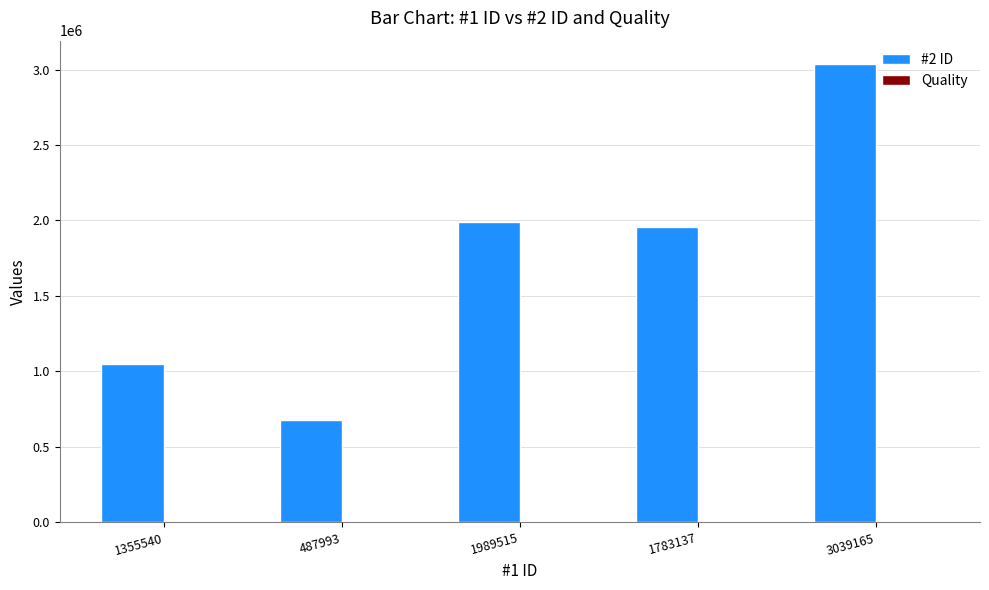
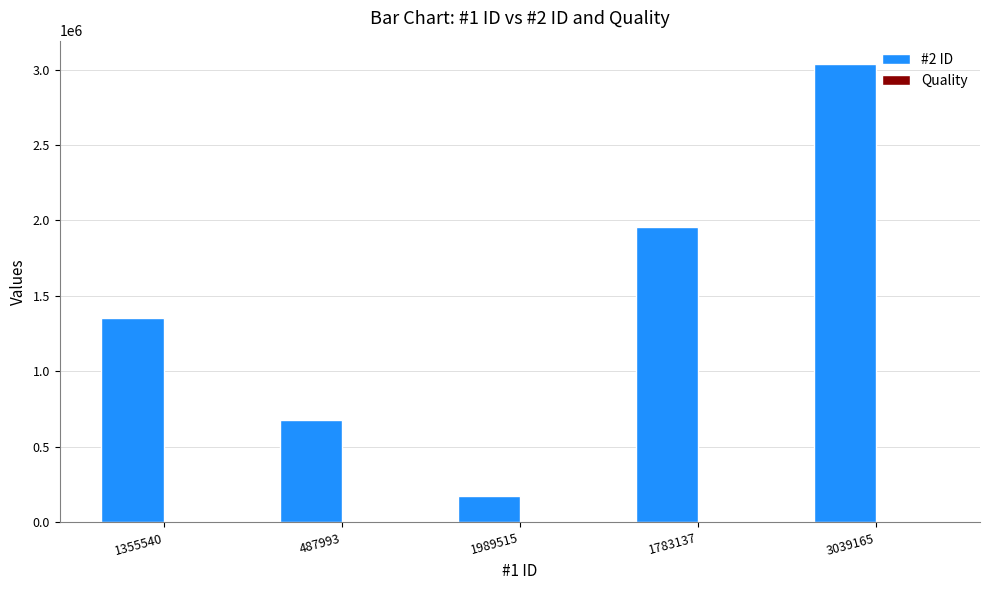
#2 ID, 1355540: 1050000 -> 1360000
#2 ID, 1989515: 1990000 -> 180000
